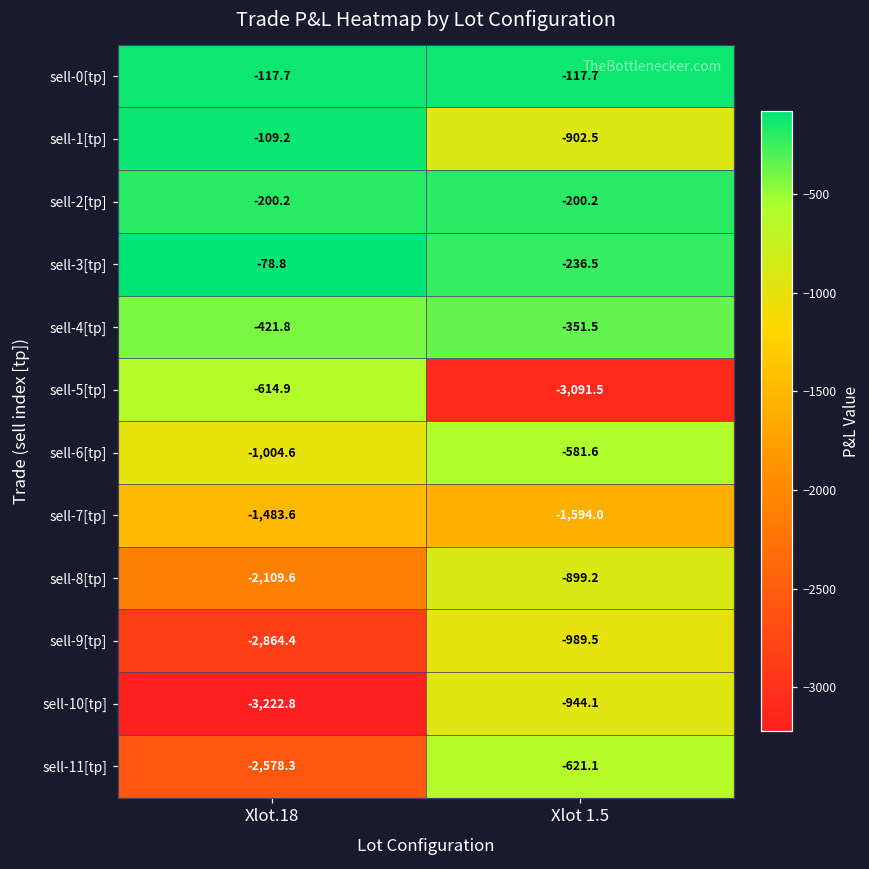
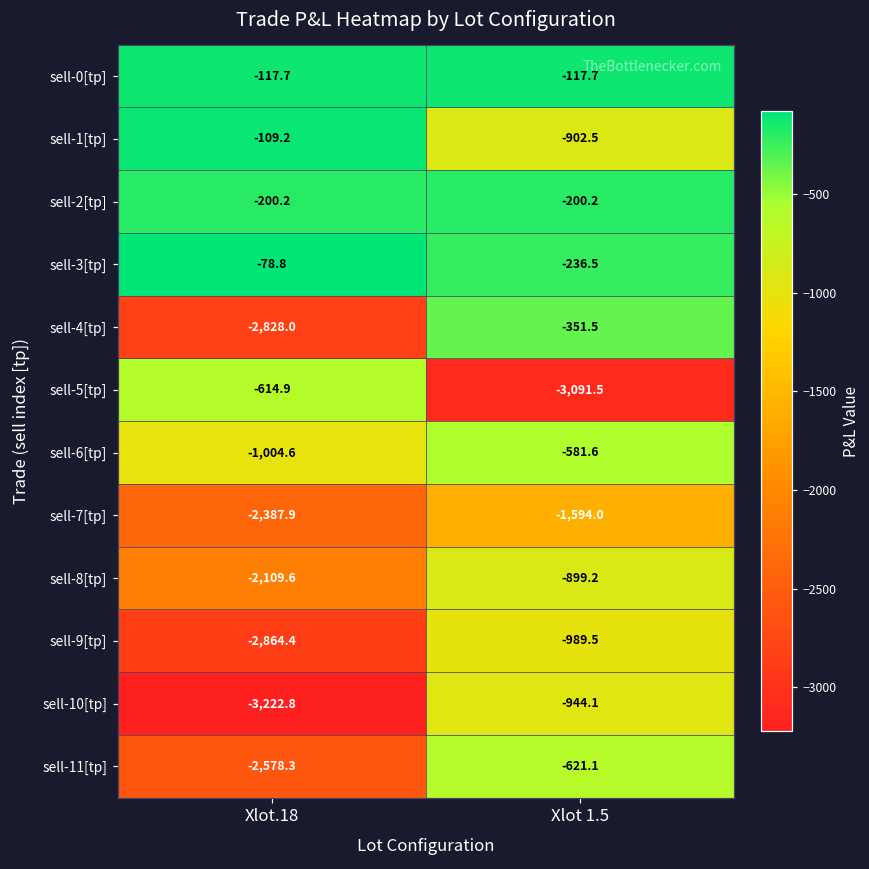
sell-4[tp], Xlot.18: -421.8 -> -2,828.0
sell-7[tp], Xlot.18: -1,483.6 -> -2,387.9
